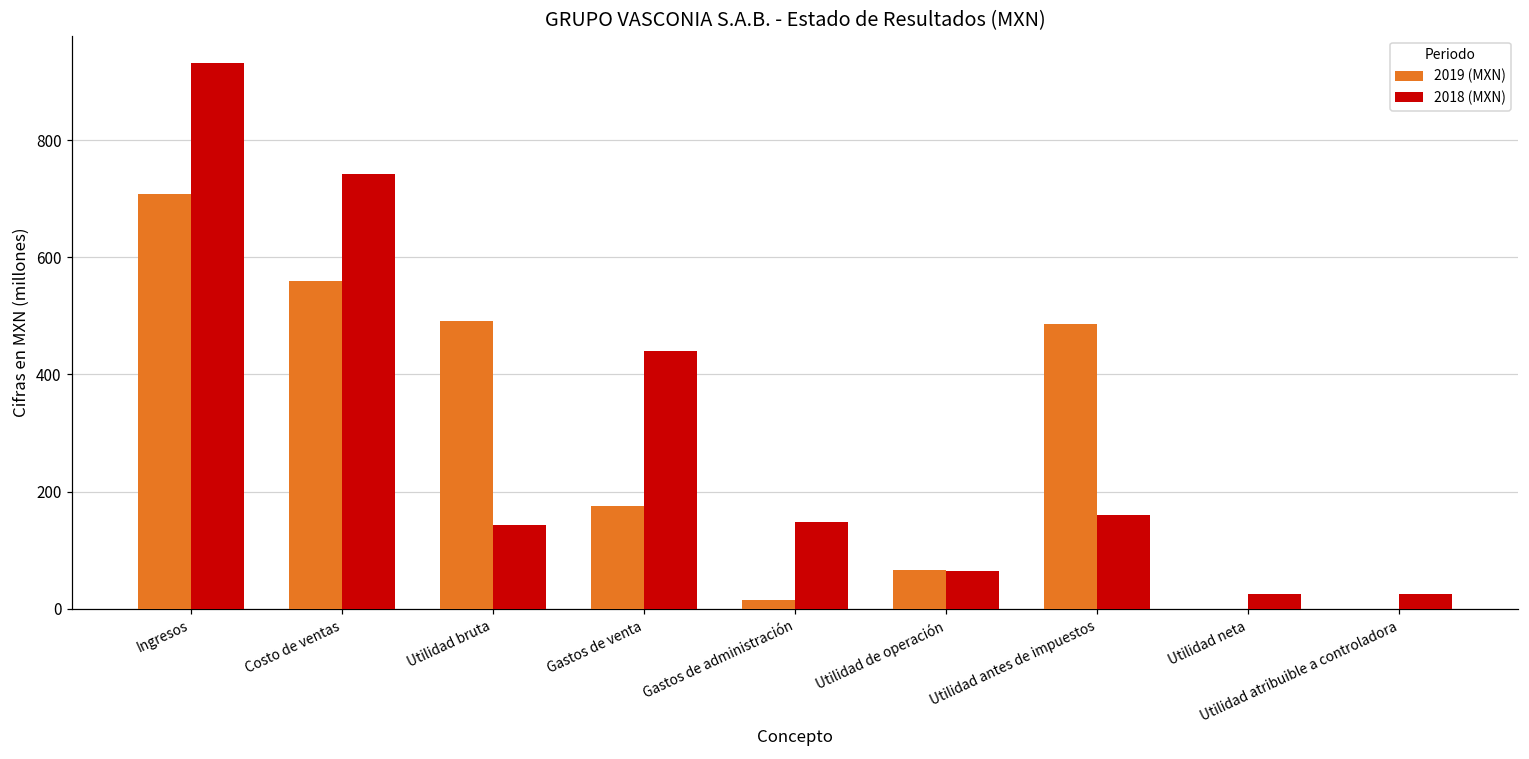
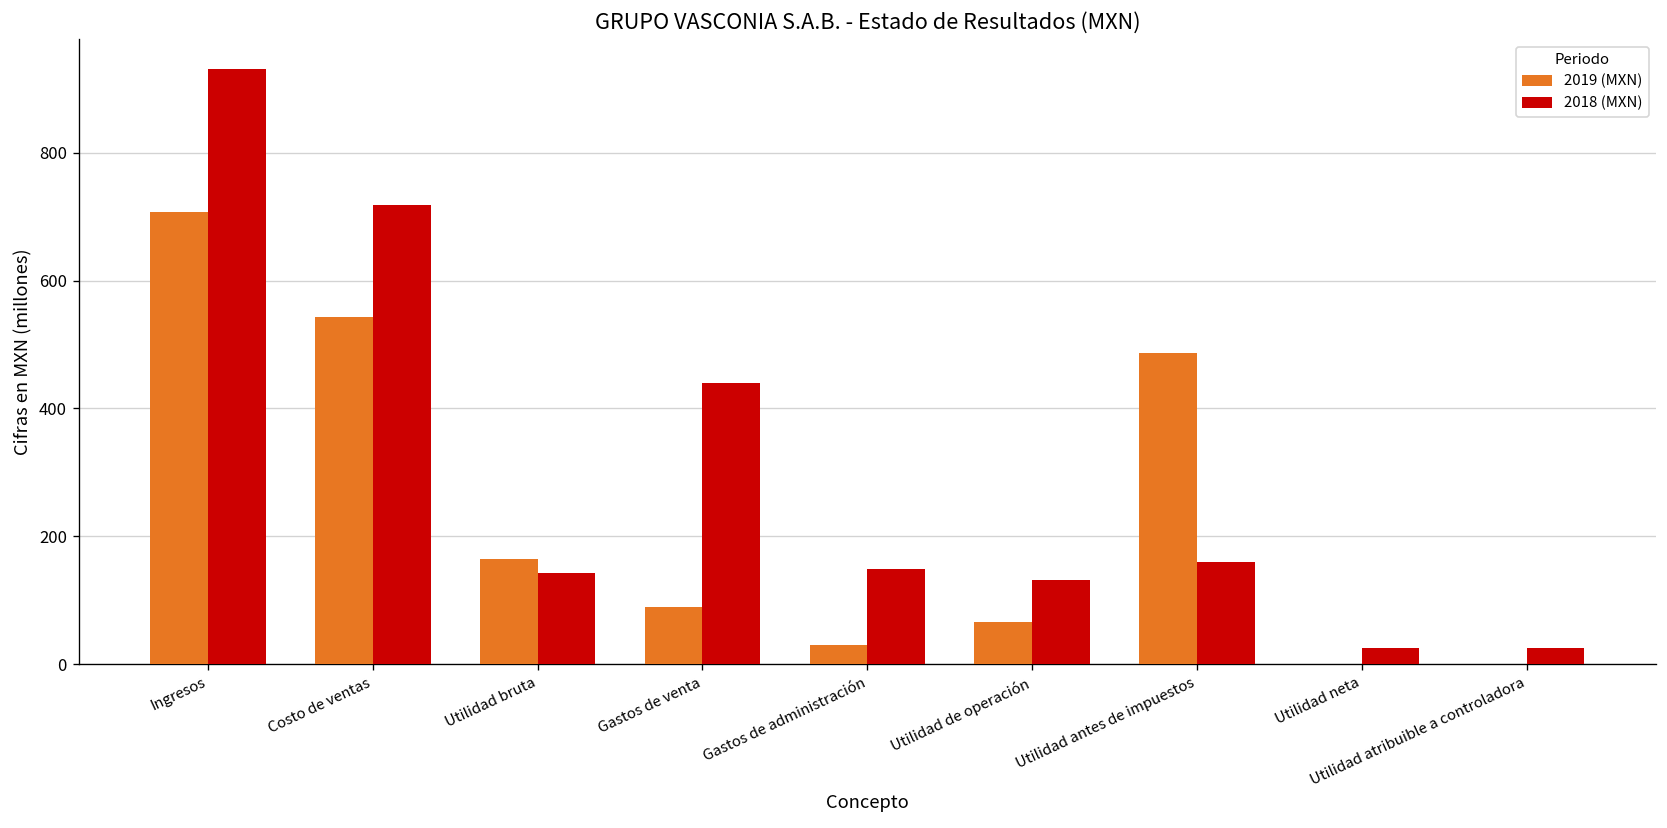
2019 (MXN), Costo de ventas: 560 -> 540
2018 (MXN), Costo de ventas: 740 -> 720
2019 (MXN), Utilidad bruta: 490 -> 160
2019 (MXN), Gastos de venta: 180 -> 90
2019 (MXN), Gastos de administración: 10 -> 30
2018 (MXN), Utilidad de operación: 60 -> 130
